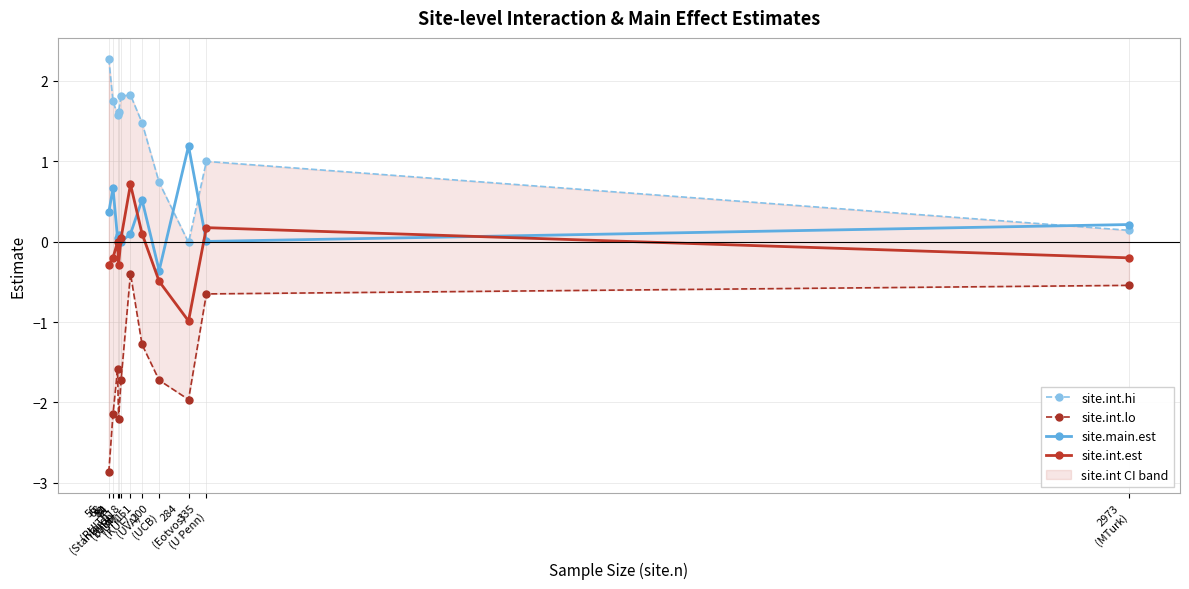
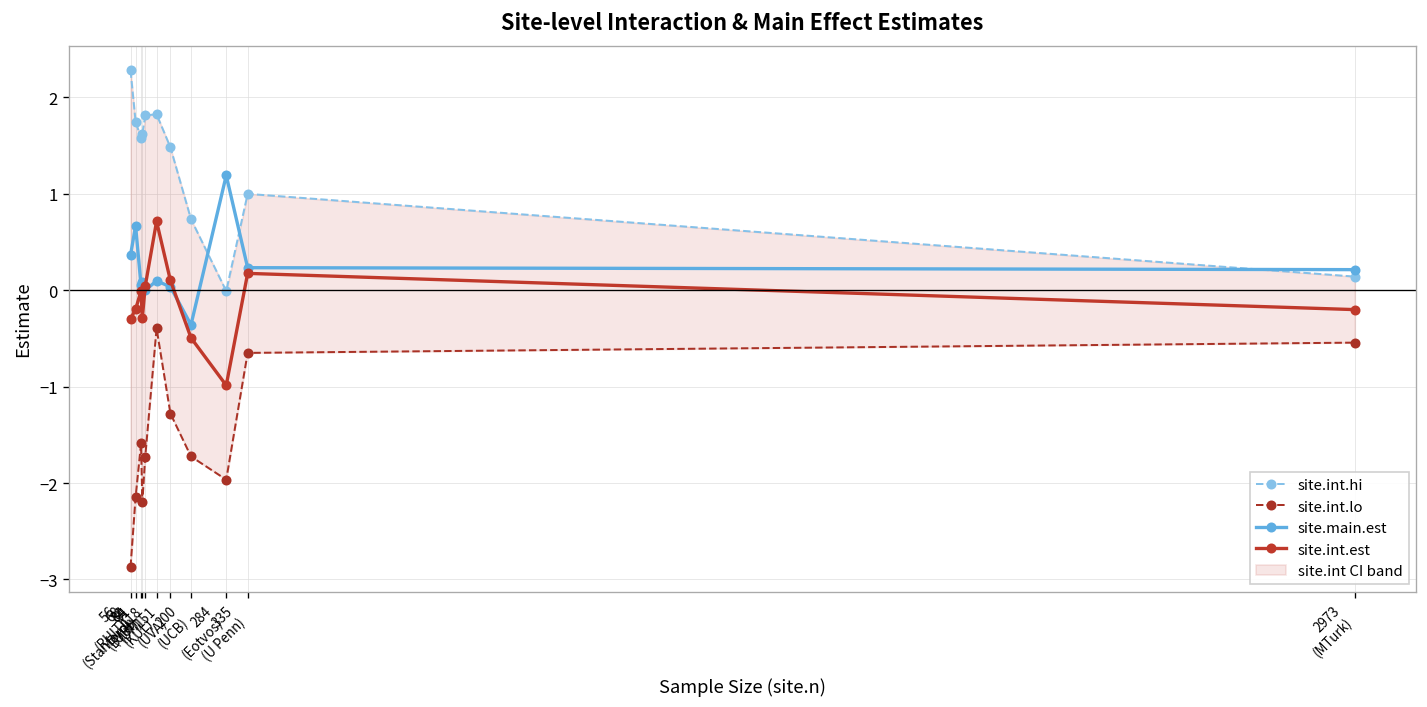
site.main.est, 151 (UVA): 0.5 -> 0.0
site.main.est, 335 (U Penn): 0.0 -> 0.2
